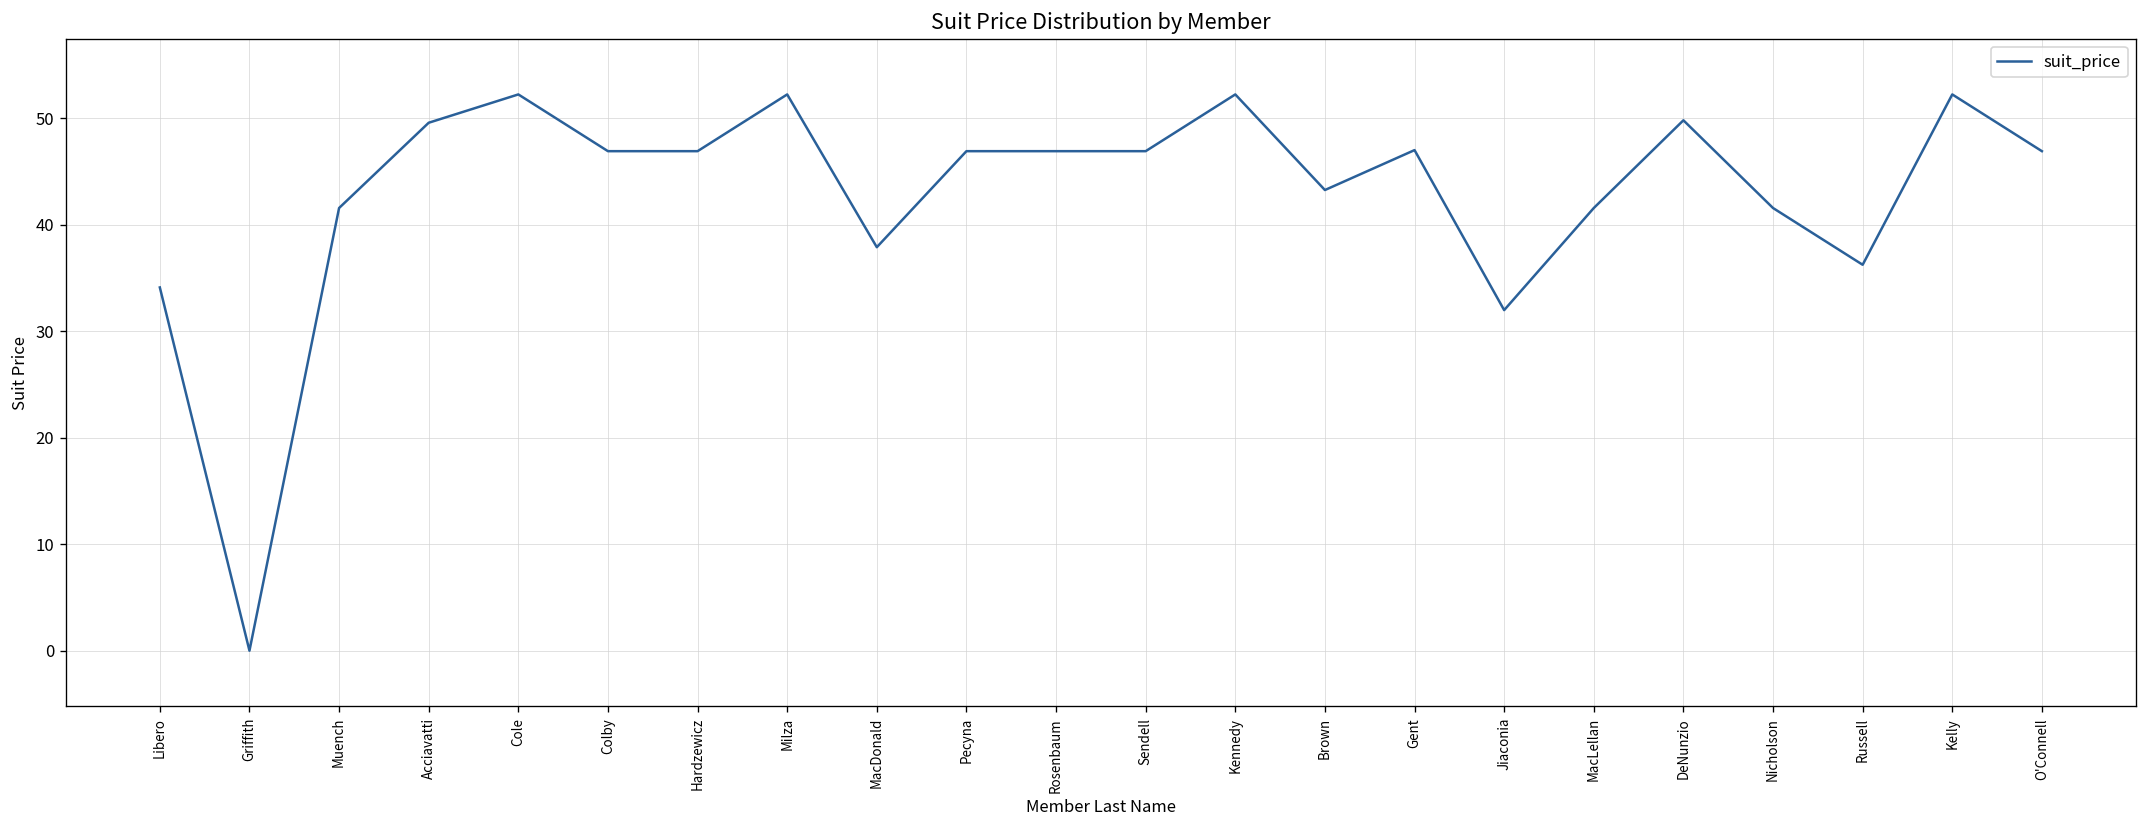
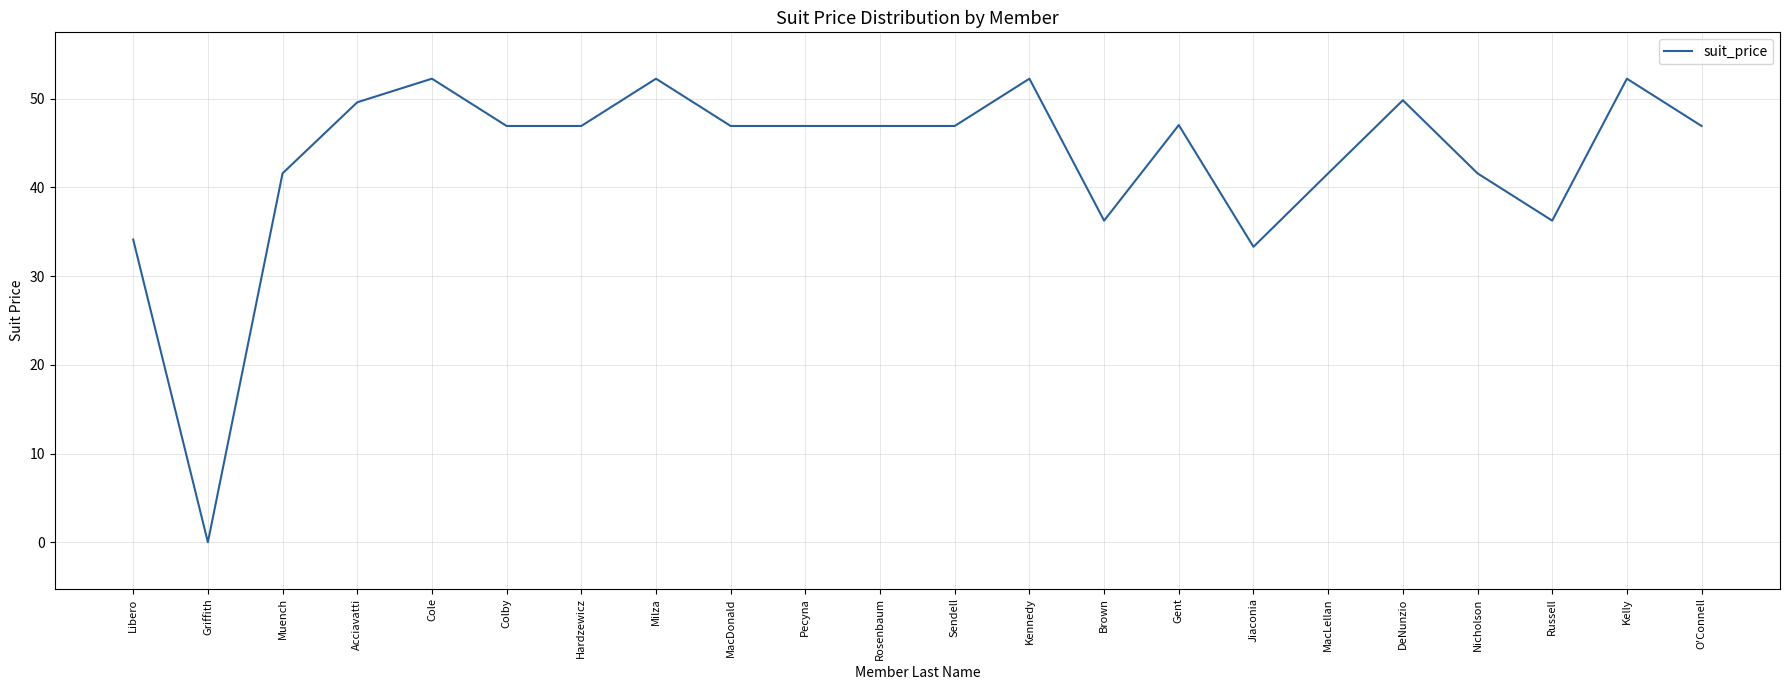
MacDonald: 38 -> 47
Brown: 43 -> 36
Jiaconia: 32 -> 33
